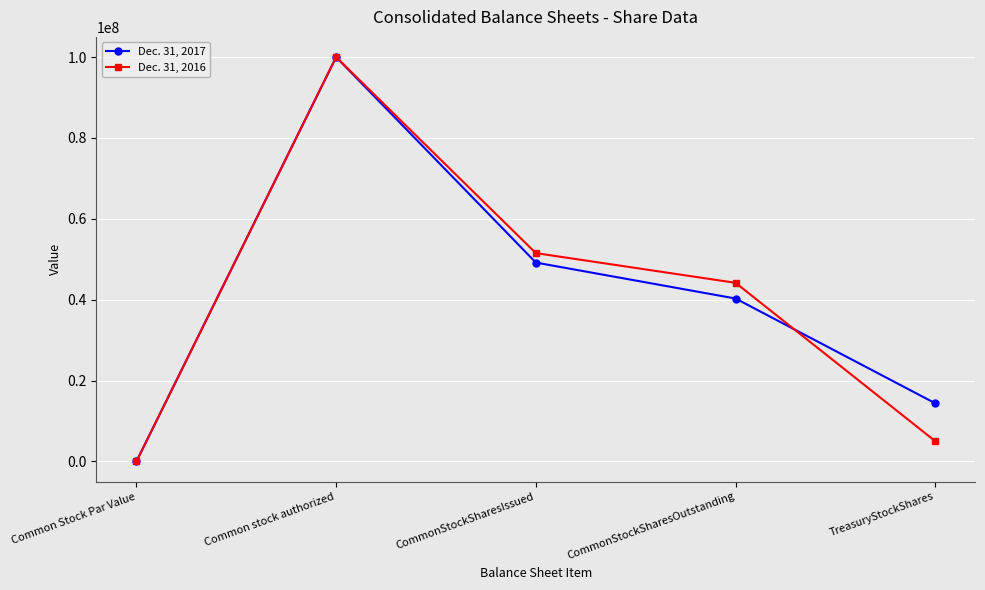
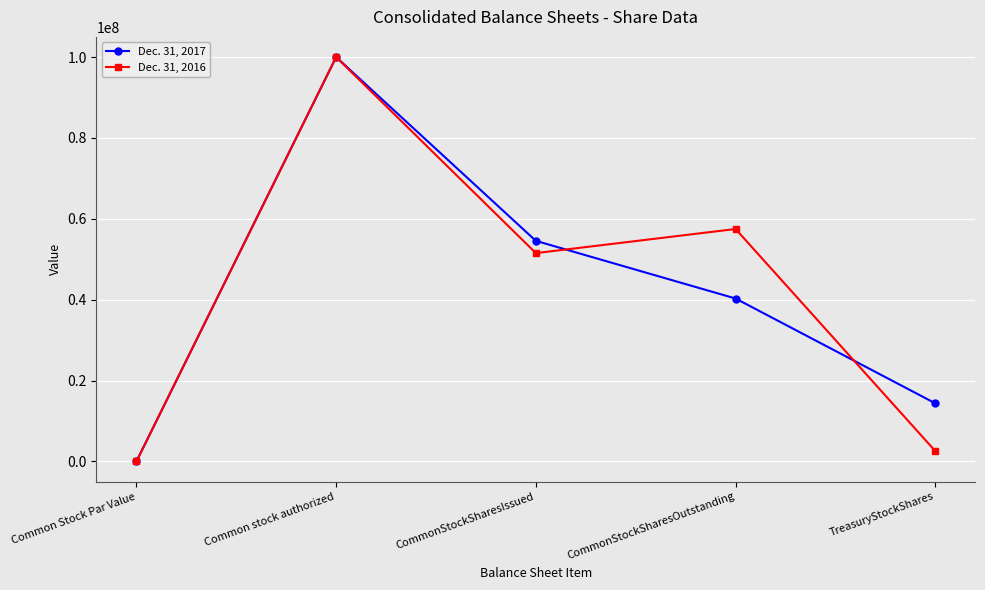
Dec. 31, 2017, CommonStockSharesIssued: 49000000 -> 55000000
Dec. 31, 2016, CommonStockSharesOutstanding: 44000000 -> 57000000
Dec. 31, 2016, TreasuryStockShares: 5000000 -> 3000000
